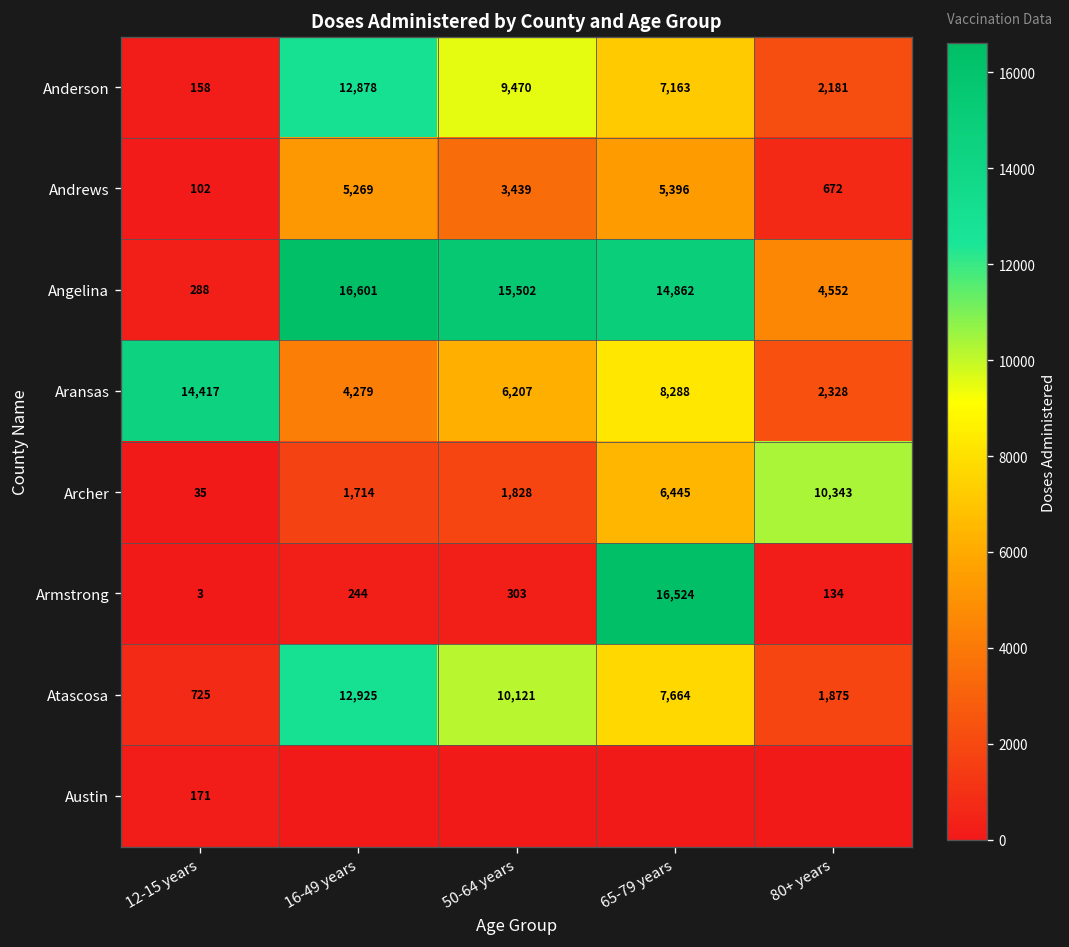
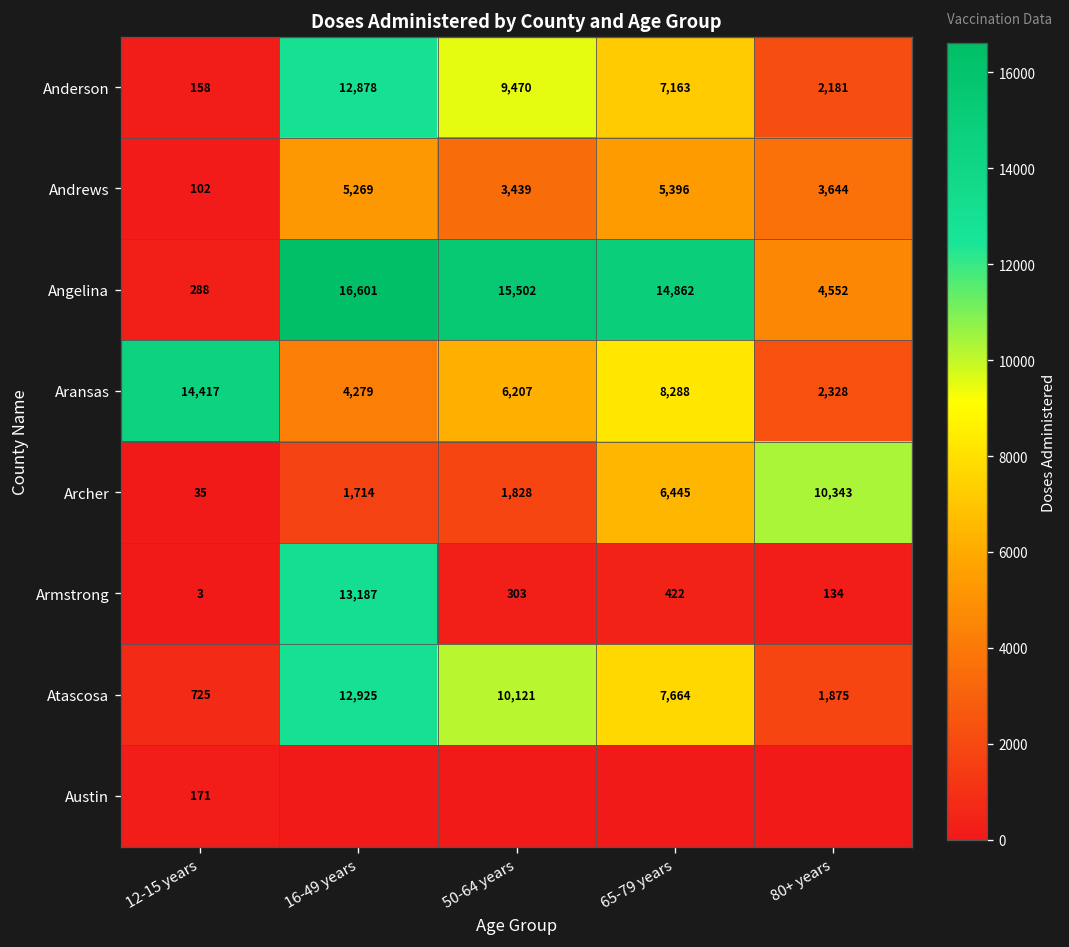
Andrews, 80+ years: 672 -> 3,644
Armstrong, 16-49 years: 244 -> 13,187
Armstrong, 65-79 years: 16,524 -> 422
